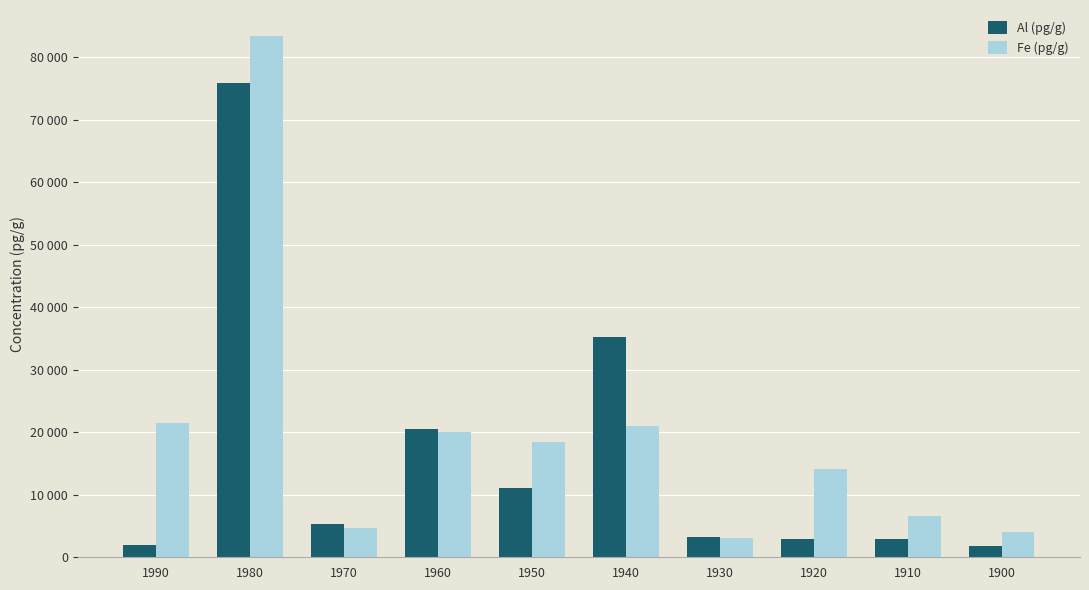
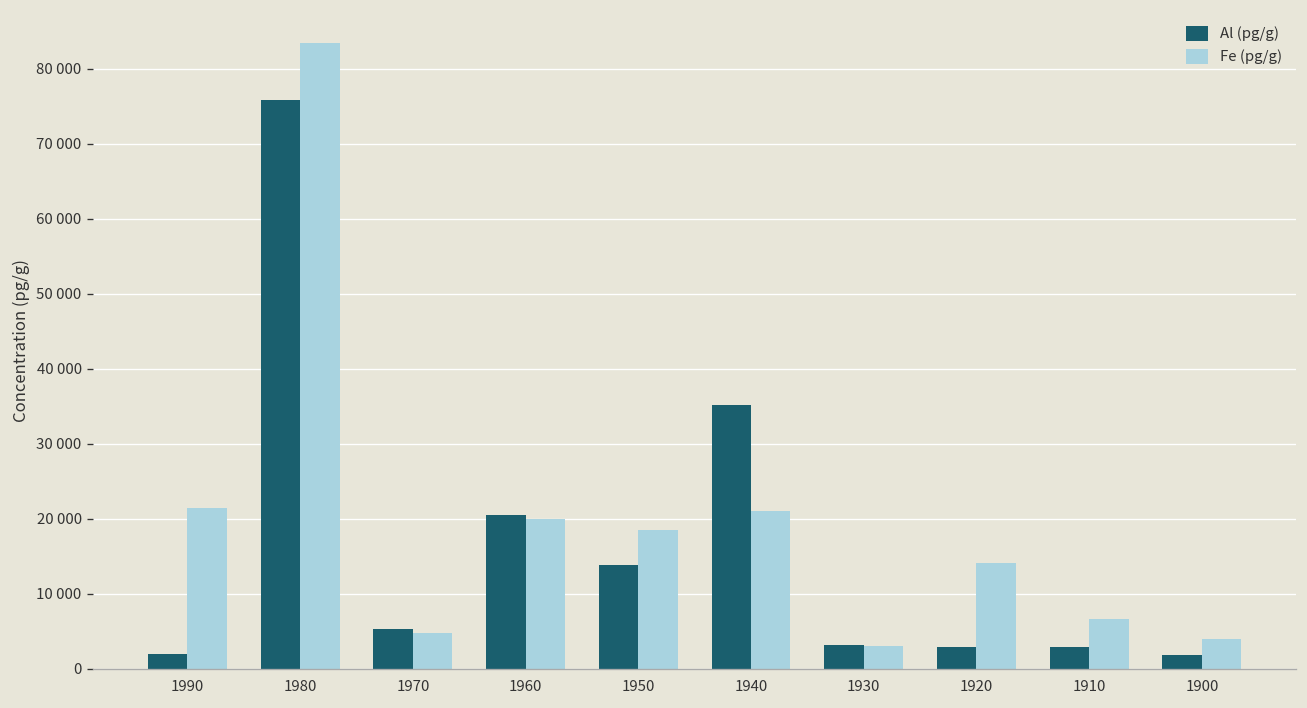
Al (pg/g), 1950: 11000 -> 14000
